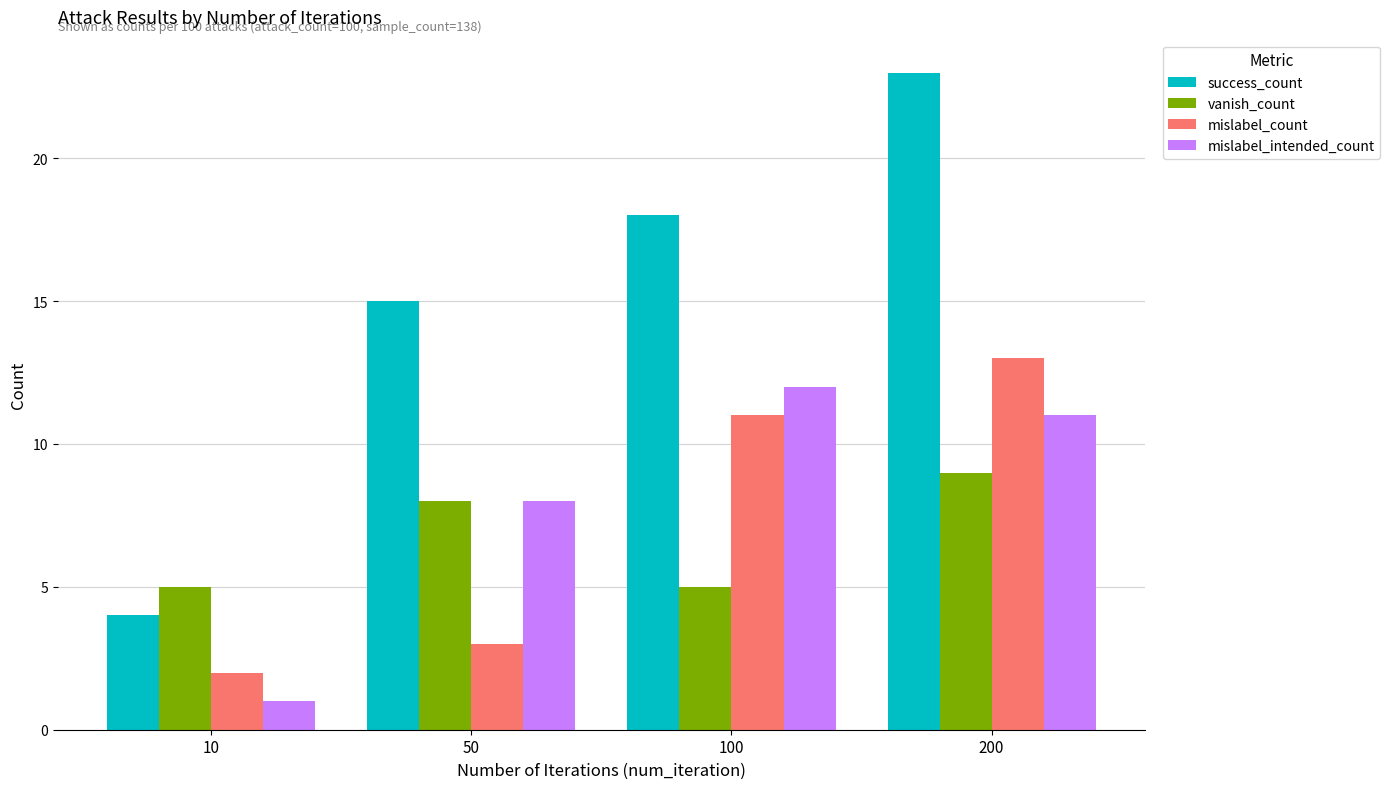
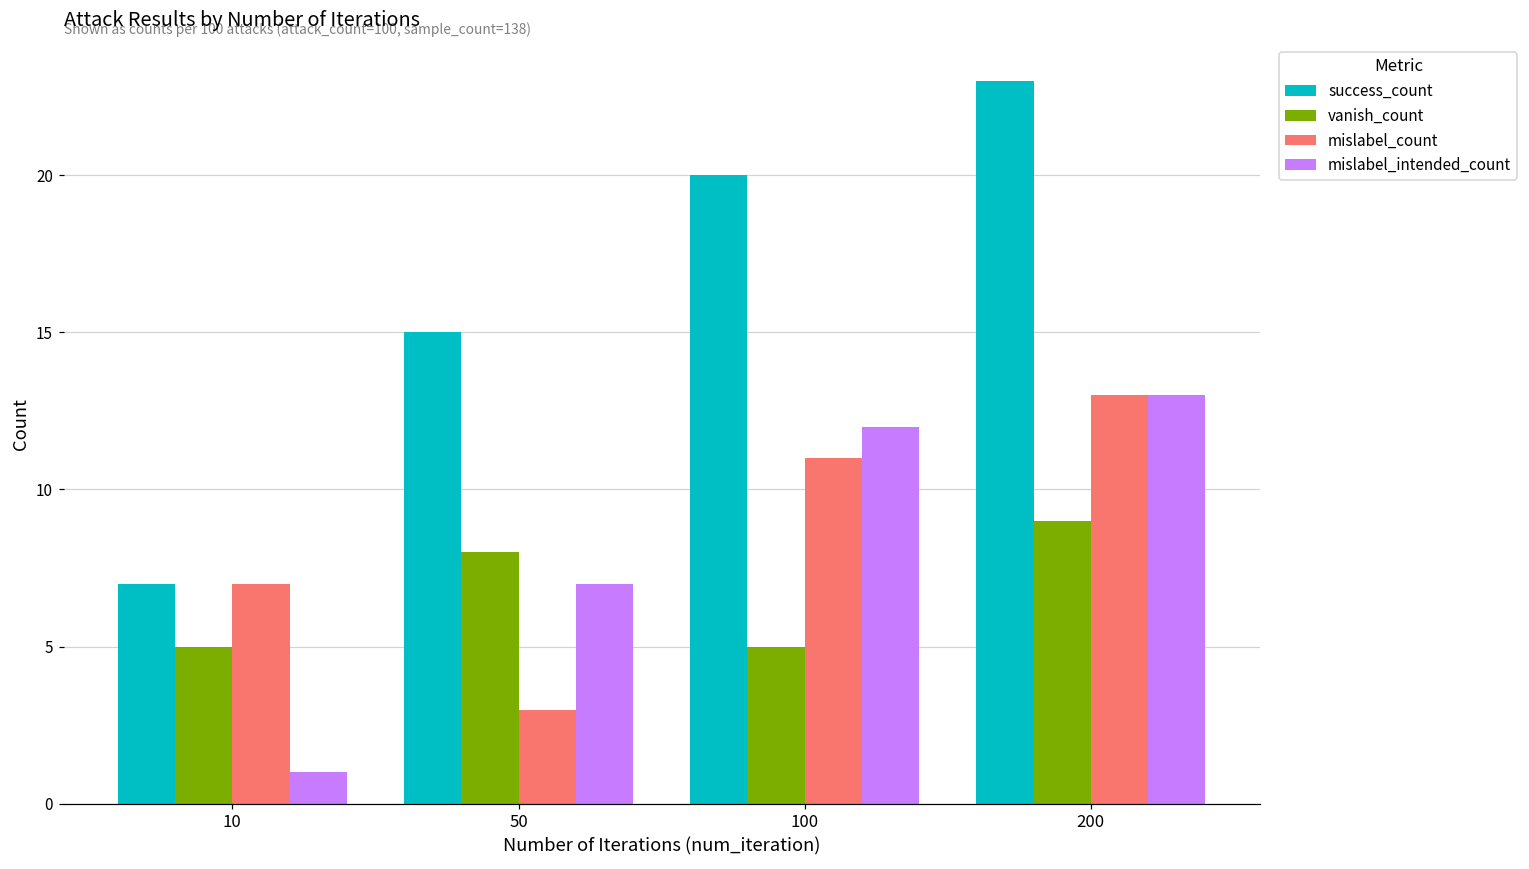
success_count, 10: 4 -> 7
mislabel_count, 10: 2 -> 7
mislabel_intended_count, 50: 8 -> 7
success_count, 100: 18 -> 20
mislabel_intended_count, 200: 11 -> 13
